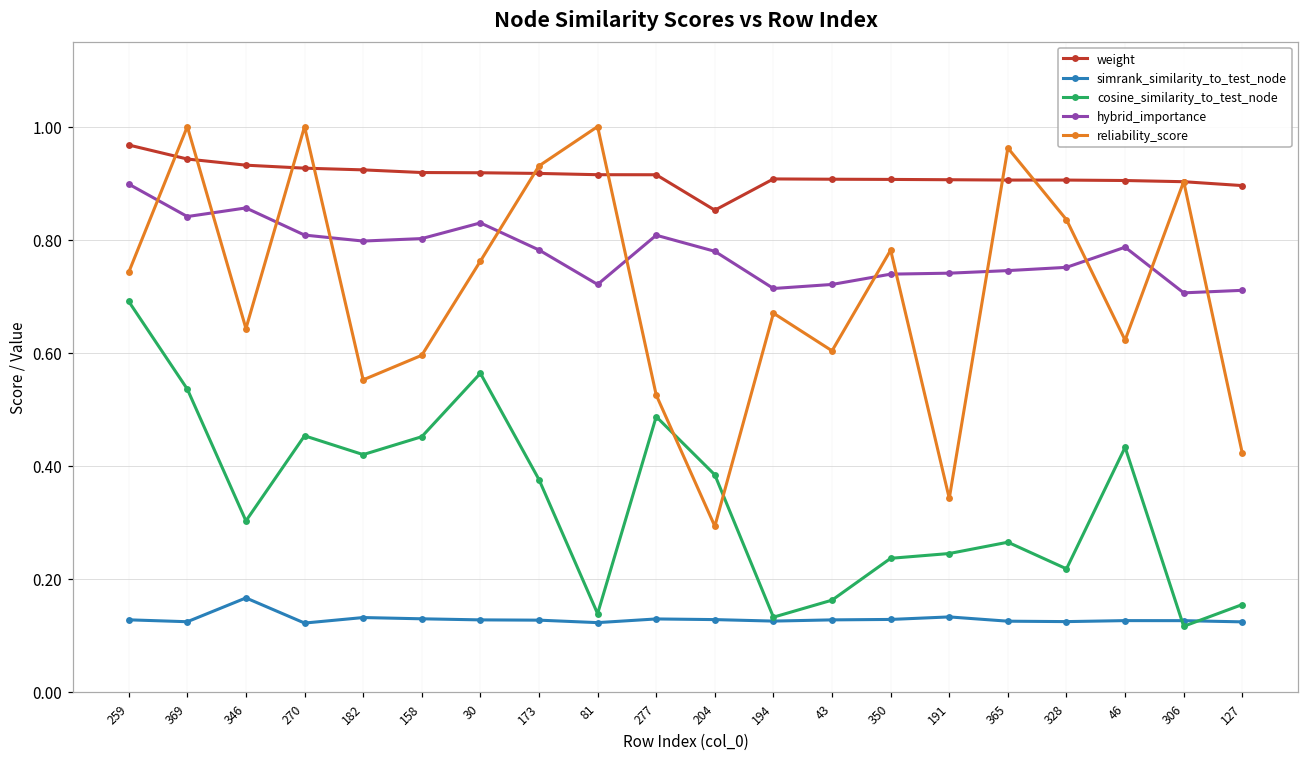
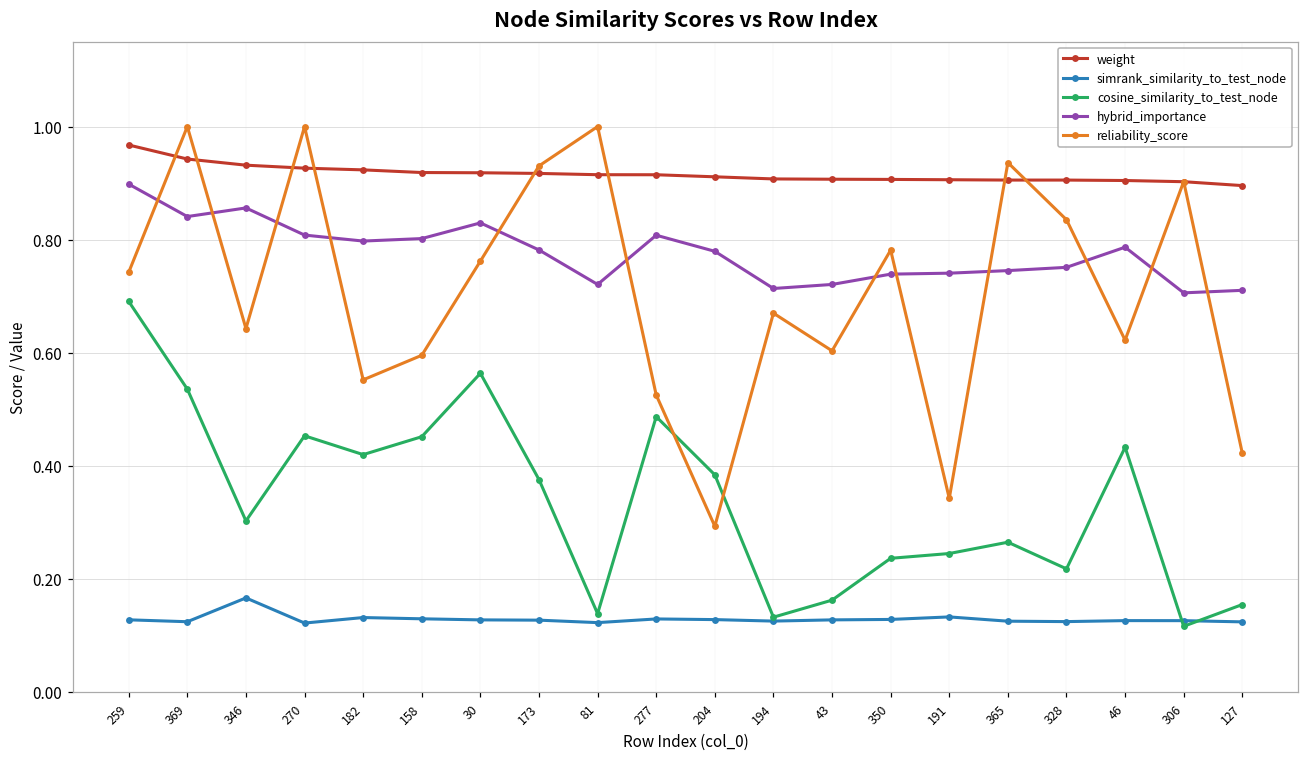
weight, 204: 0.85 -> 0.91
reliability_score, 365: 0.96 -> 0.94
